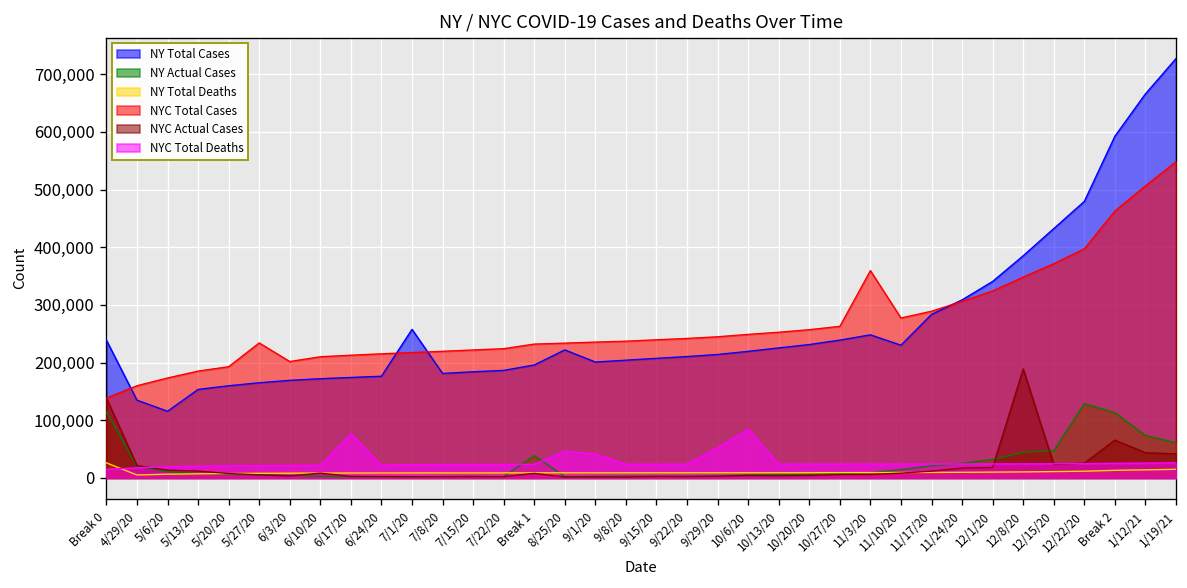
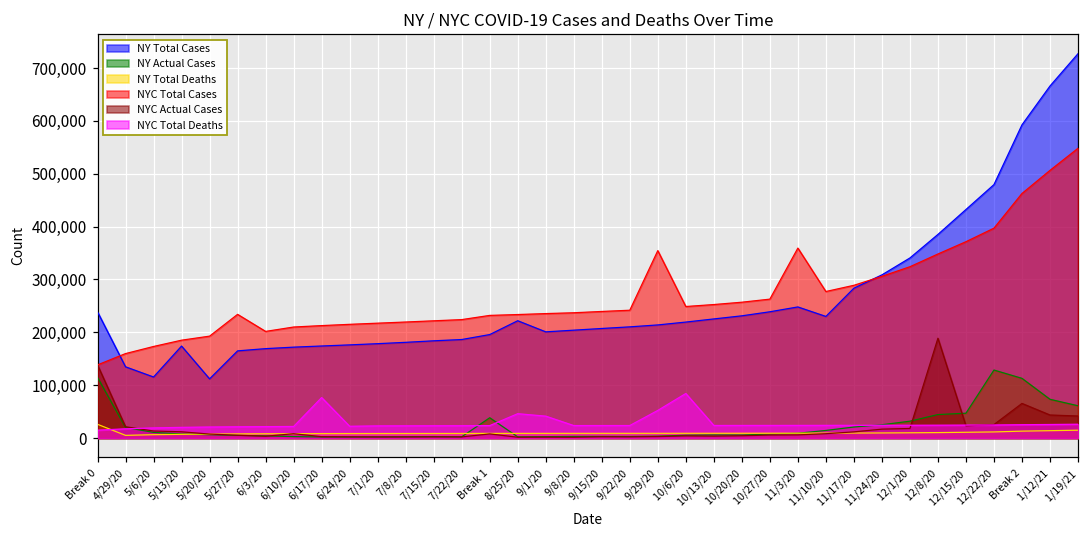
NY Total Cases, 5/13/20: 150,000 -> 170,000
NY Total Cases, 5/20/20: 160,000 -> 110,000
NY Total Cases, 7/1/20: 260,000 -> 180,000
NYC Total Cases, 9/29/20: 240,000 -> 350,000
